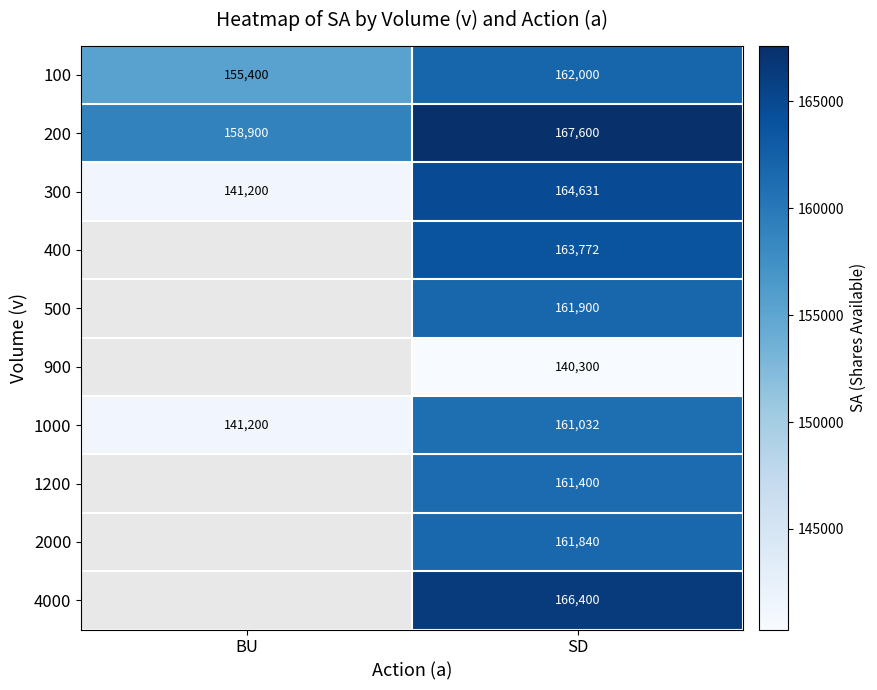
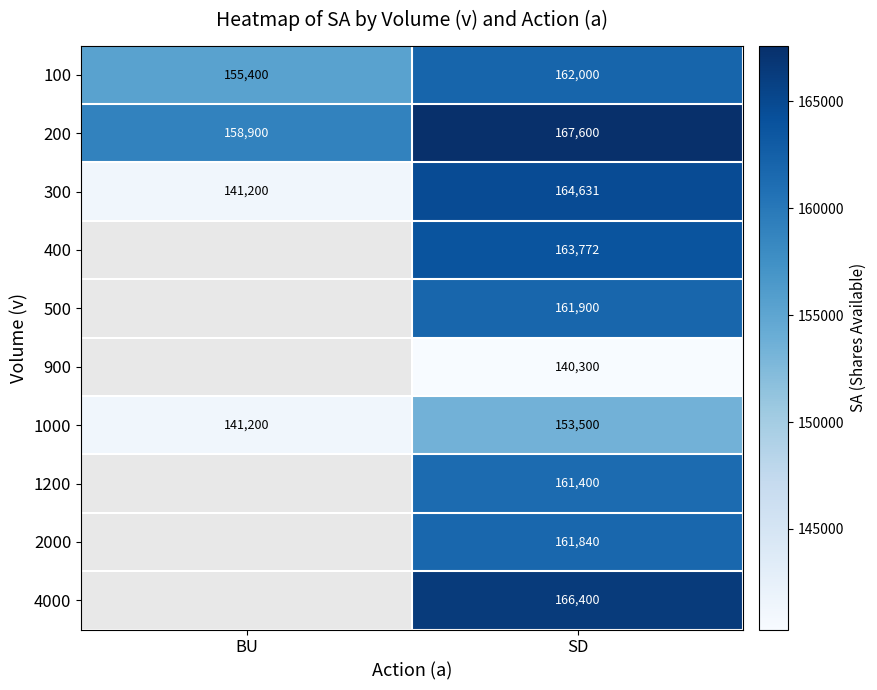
1000, SD: 161,032 -> 153,500
